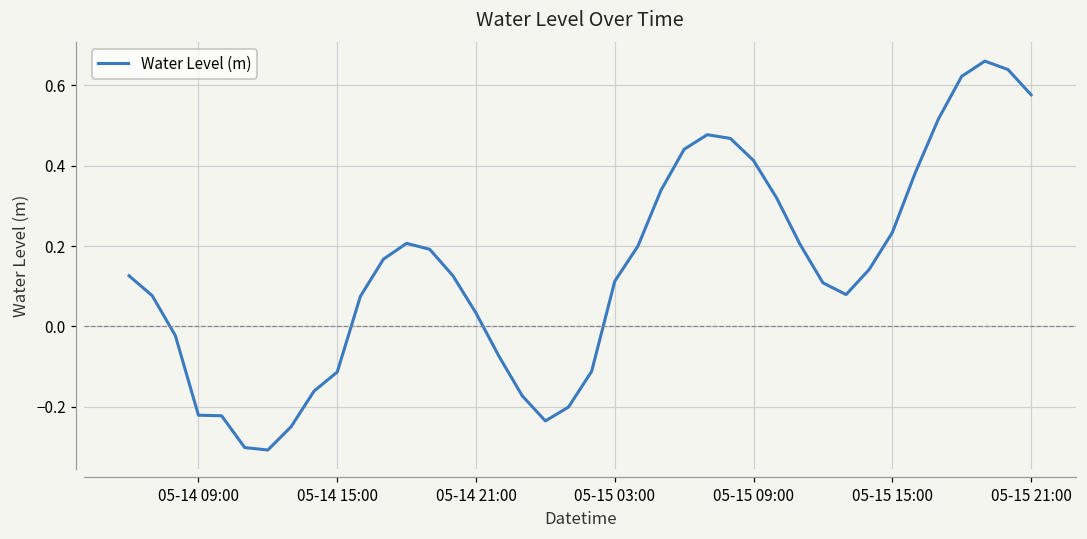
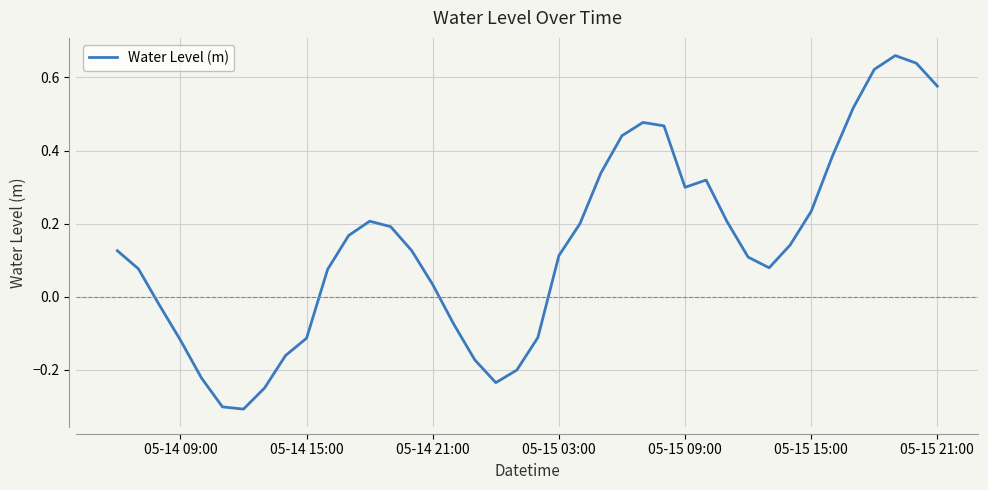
05-14 09:00: -0.22 -> -0.12
05-15 09:00: 0.41 -> 0.30
